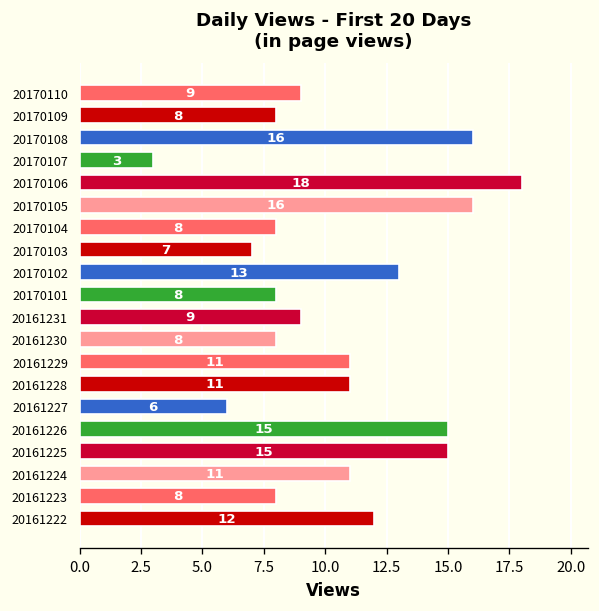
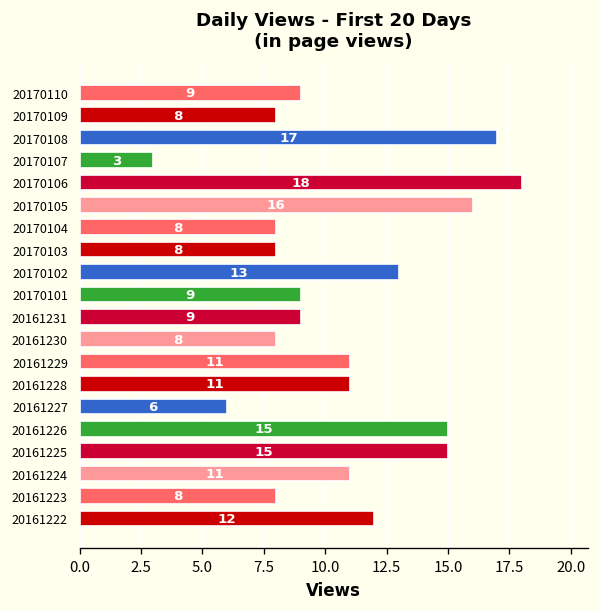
20170108: 16 -> 17
20170103: 7 -> 8
20170101: 8 -> 9
